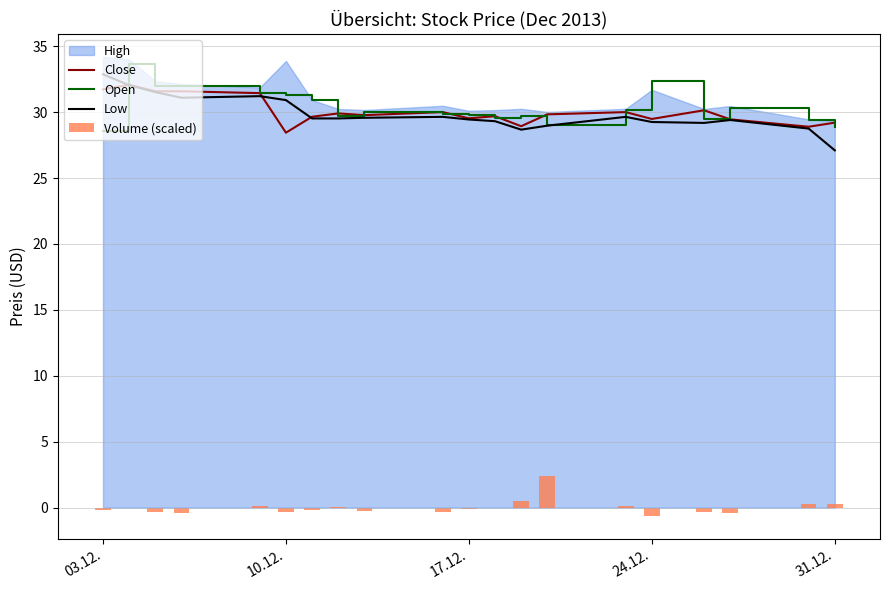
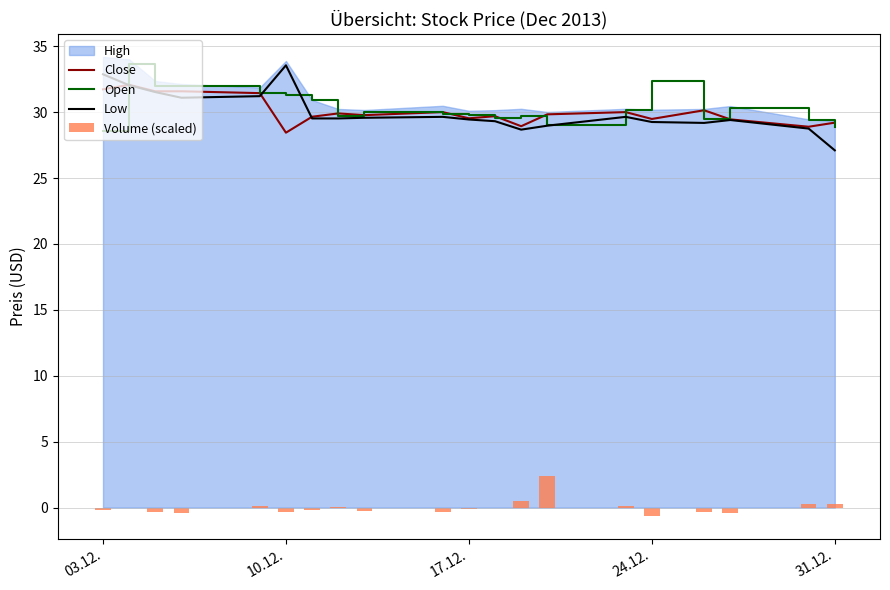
Low, 10.12.: 30.9 -> 33.6
High, 24.12.: 31.7 -> 30.2
